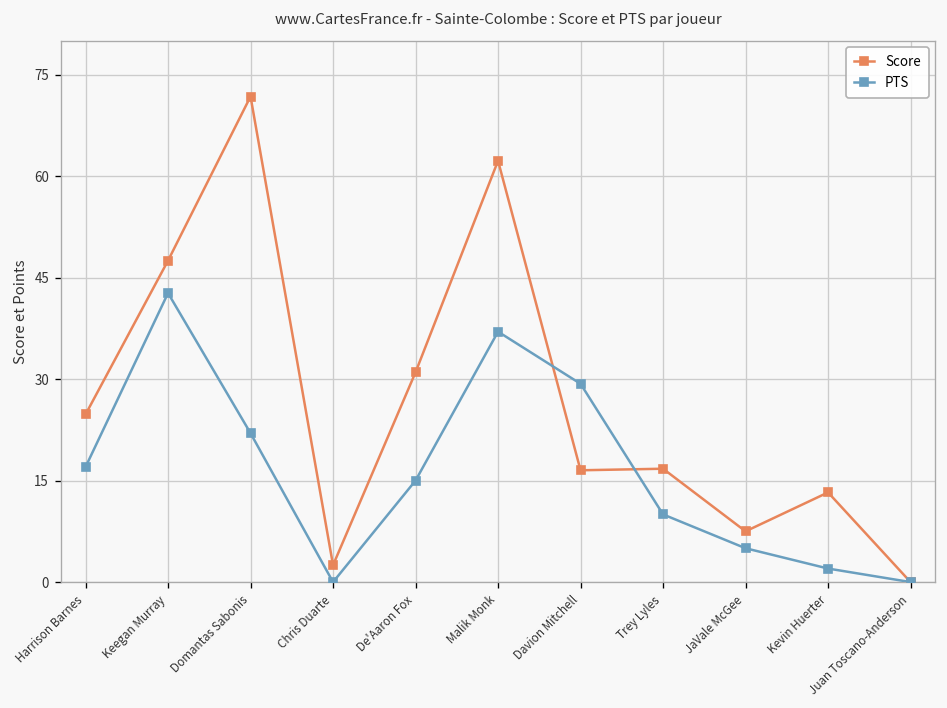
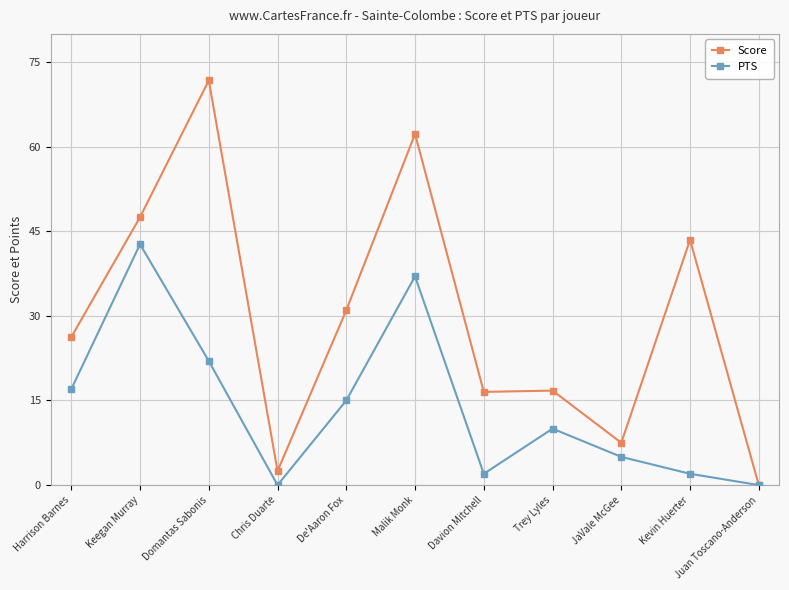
Score, Harrison Barnes: 25 -> 26
PTS, Davion Mitchell: 29 -> 2
Score, Kevin Huerter: 13 -> 43
